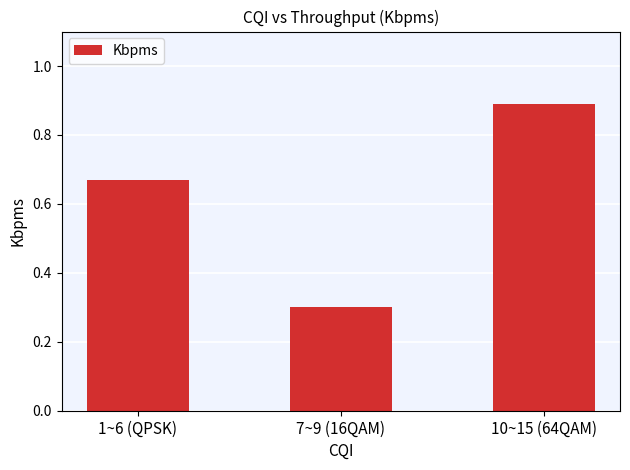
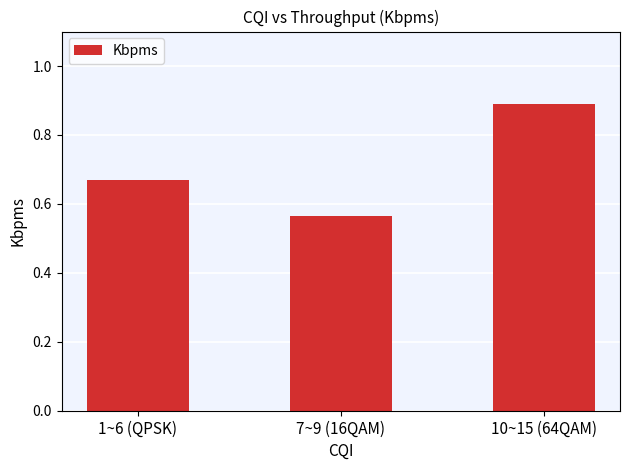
7~9 (16QAM): 0.30 -> 0.56
